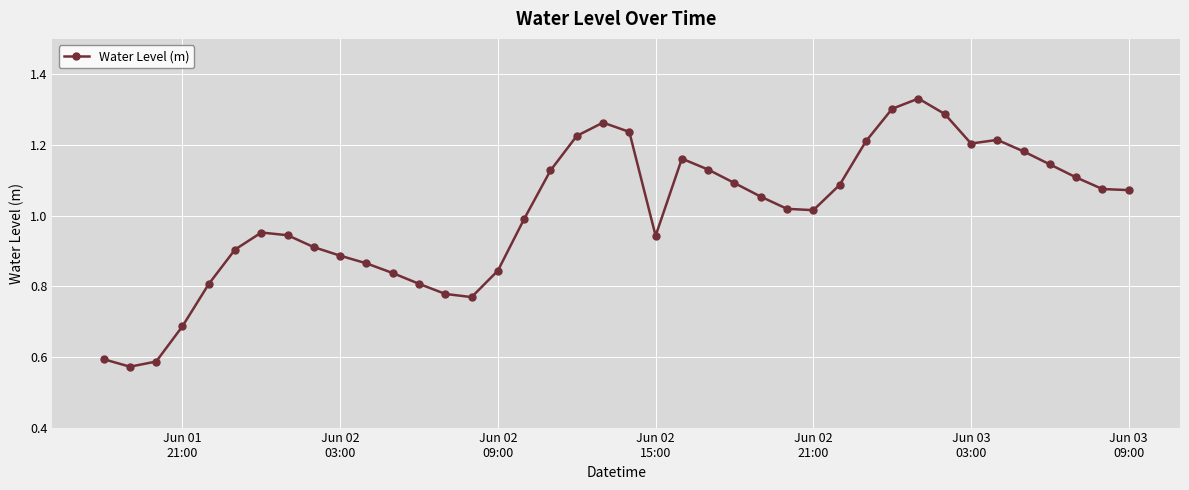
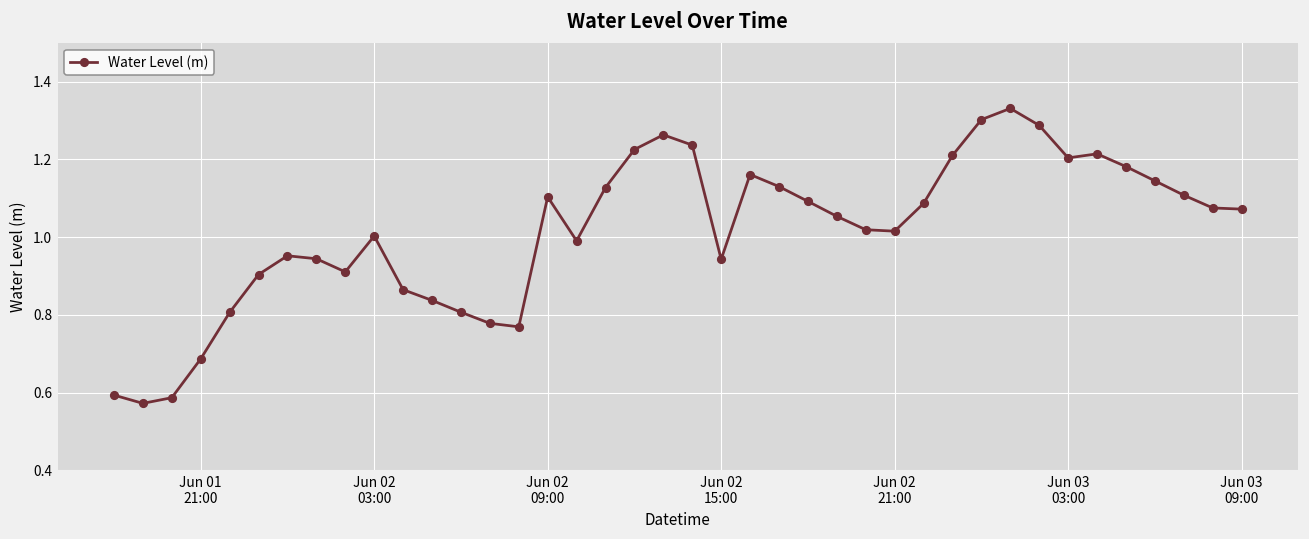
Jun 02 03:00: 0.89 -> 1.00
Jun 02 09:00: 0.84 -> 1.10
